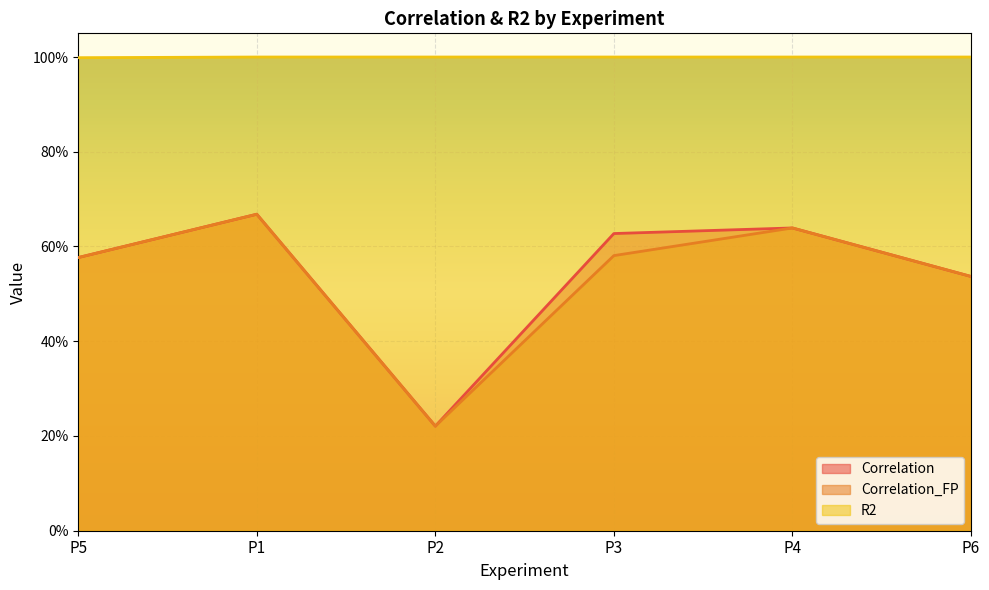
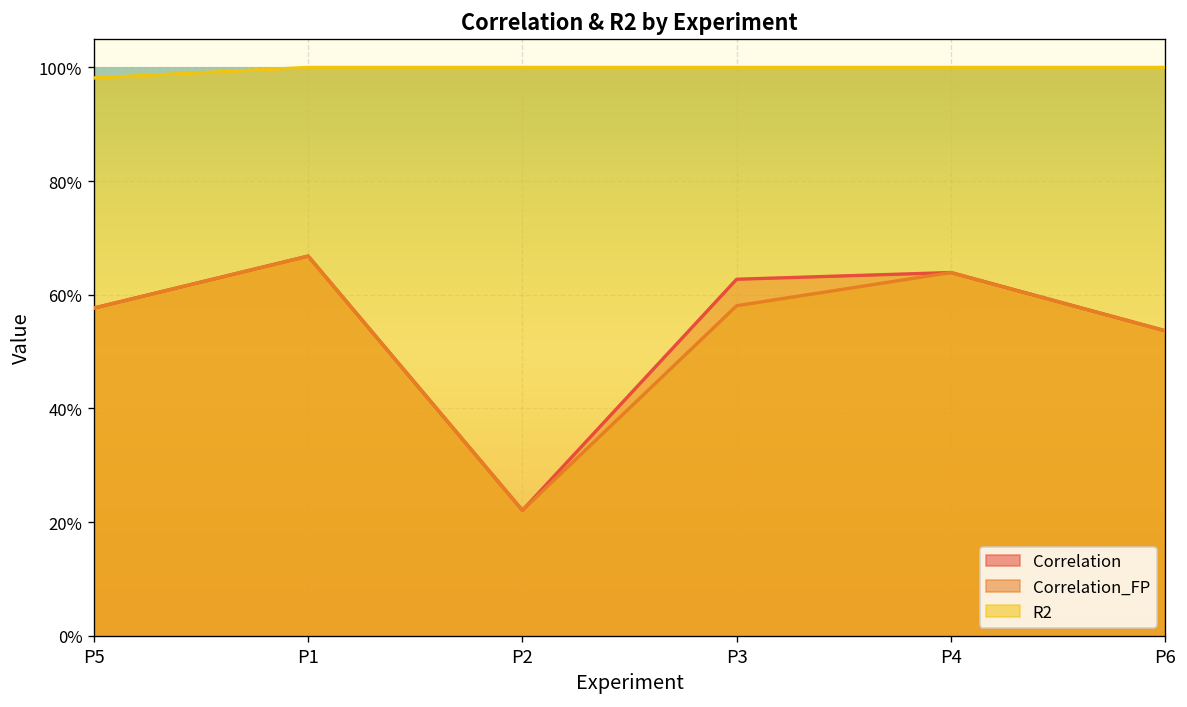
R2, P5: 100% -> 98%
